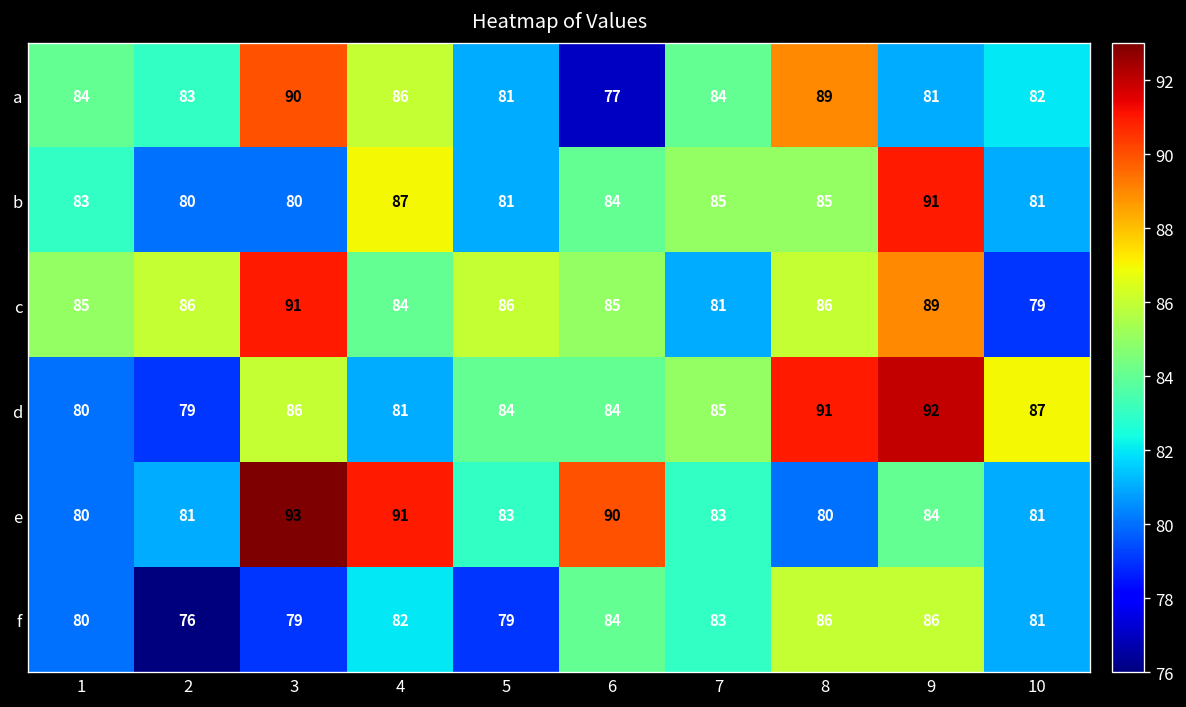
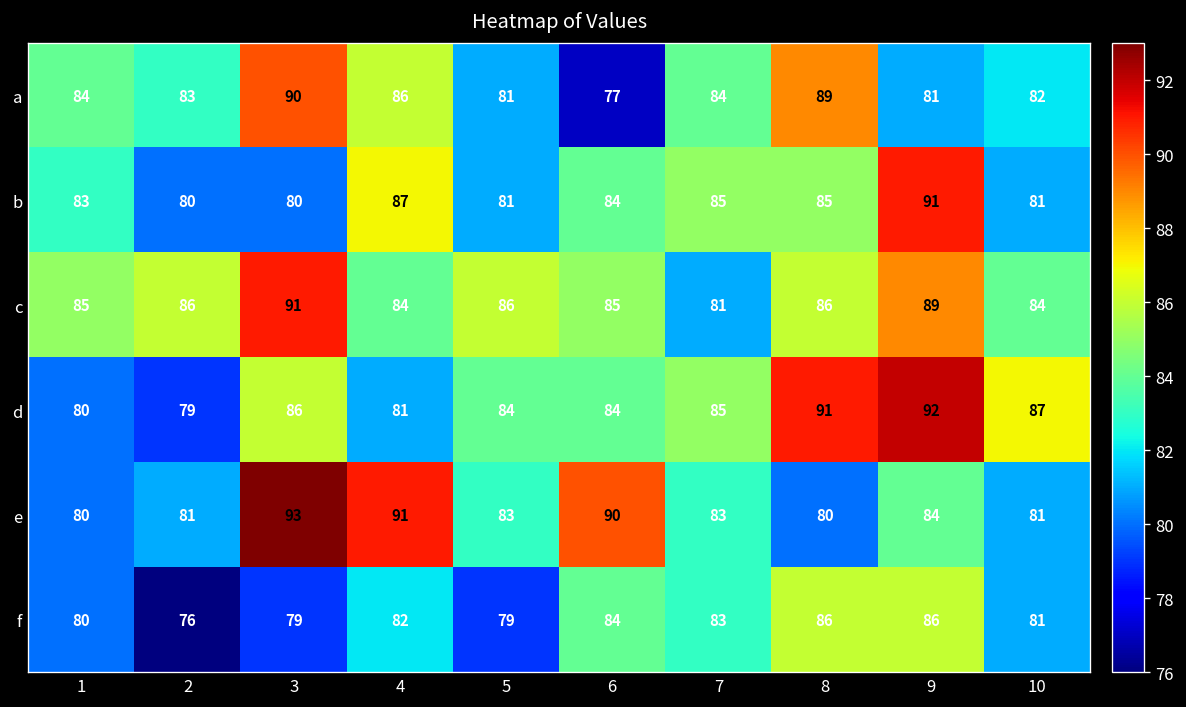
c, 10: 79 -> 84
